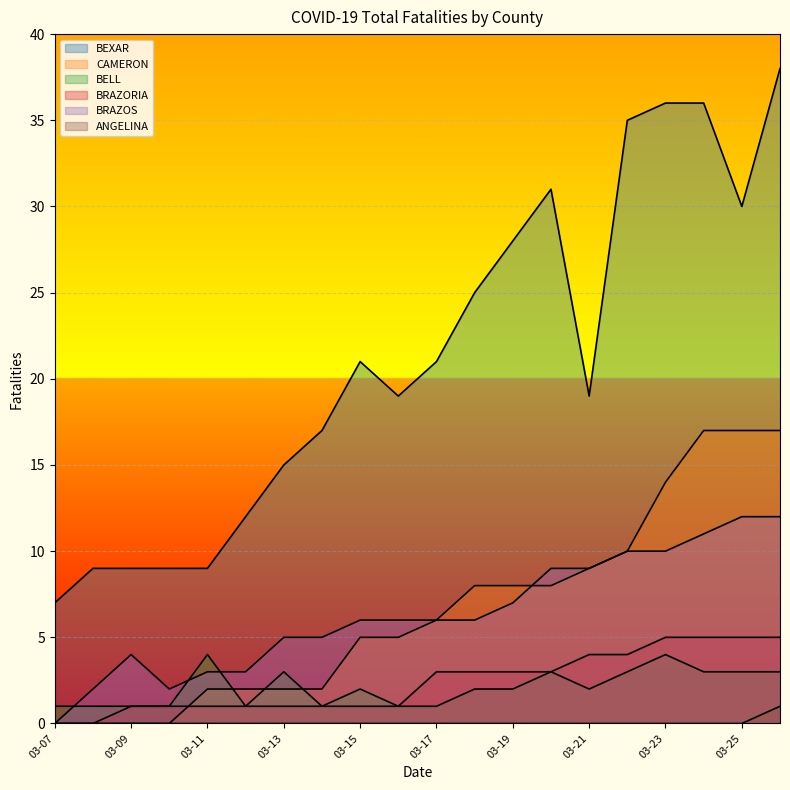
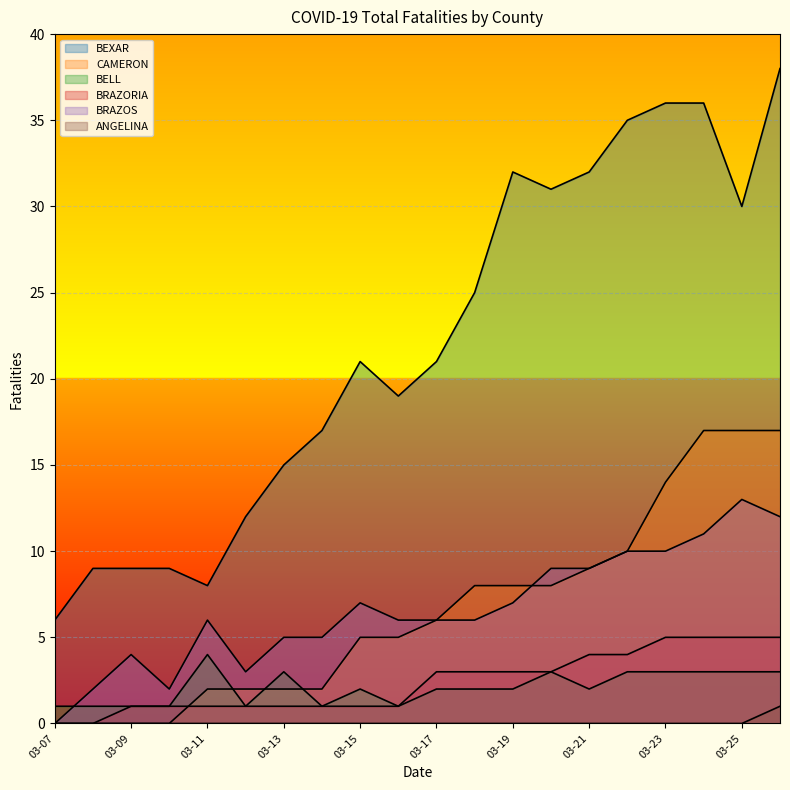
BEXAR, 03-07: 7 -> 6
BEXAR, 03-11: 9 -> 8
BRAZOS, 03-11: 3 -> 6
BRAZOS, 03-15: 6 -> 7
BELL, 03-17: 1 -> 2
BEXAR, 03-19: 28 -> 32
BEXAR, 03-21: 19 -> 32
BELL, 03-23: 4 -> 3
BRAZOS, 03-25: 12 -> 13
